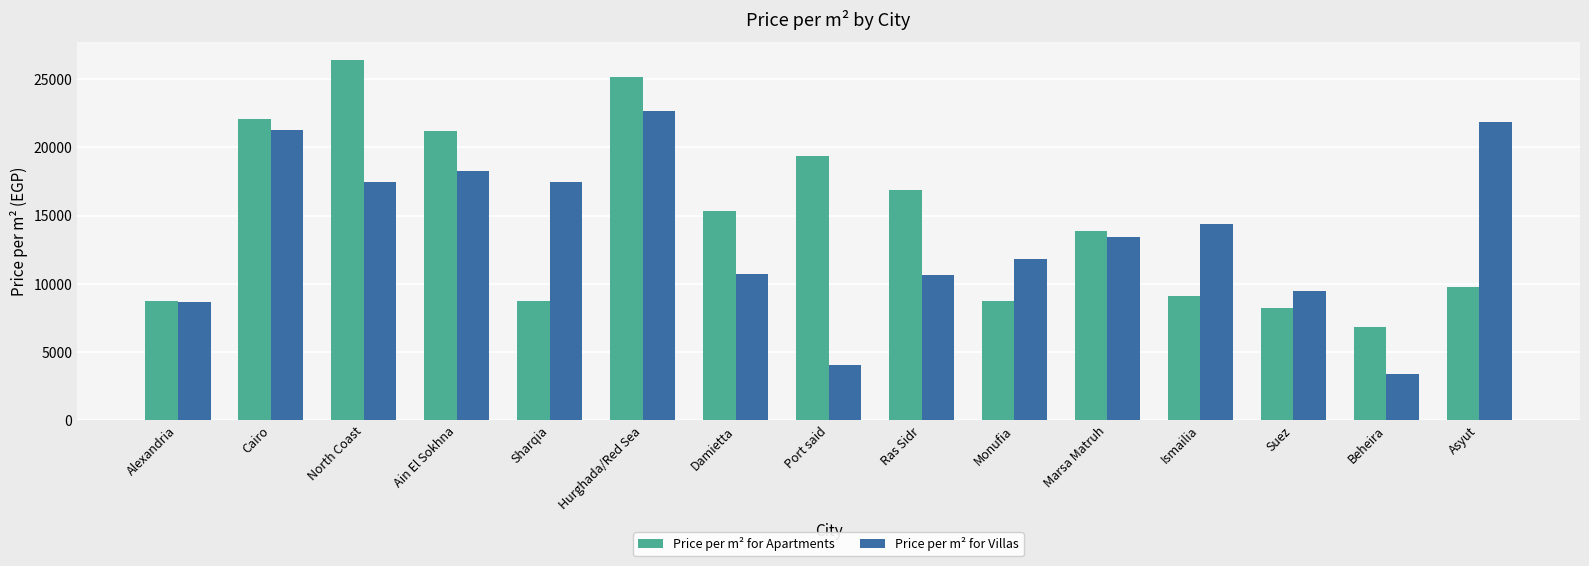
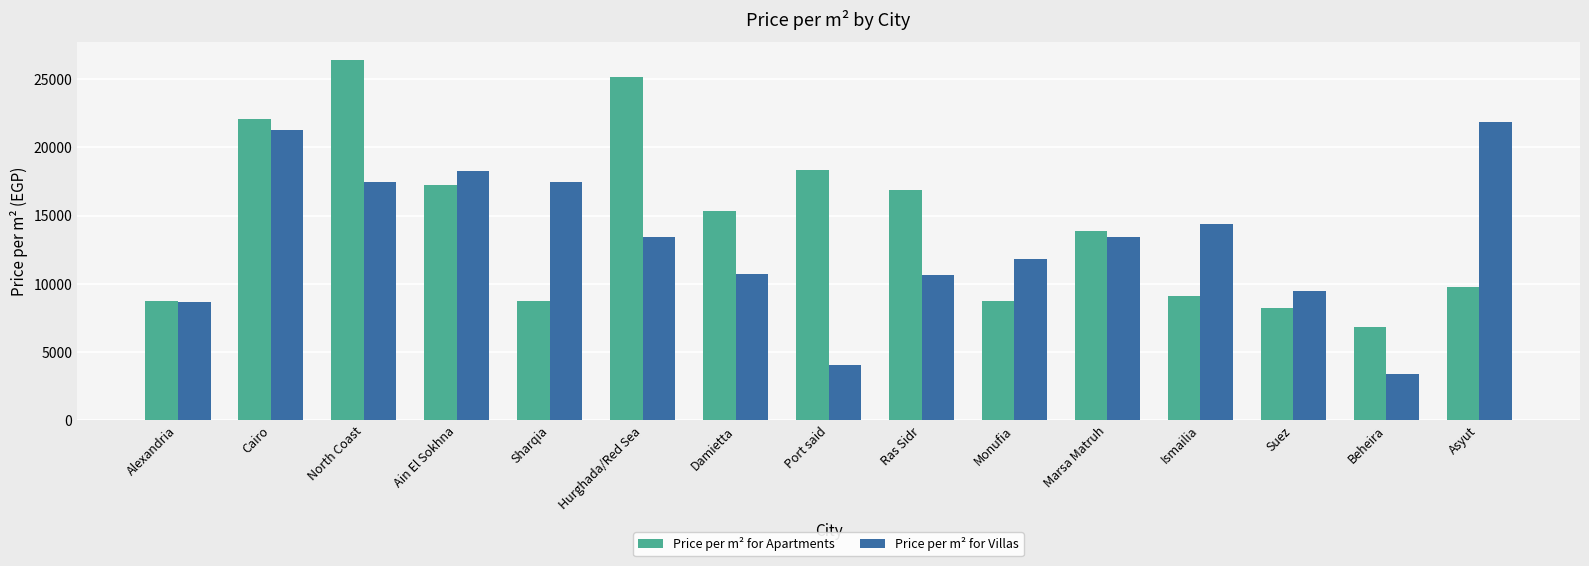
Price per m² for Apartments, Ain El Sokhna: 21200 -> 17300
Price per m² for Villas, Hurghada/Red Sea: 22700 -> 13500
Price per m² for Apartments, Port said: 19400 -> 18400
